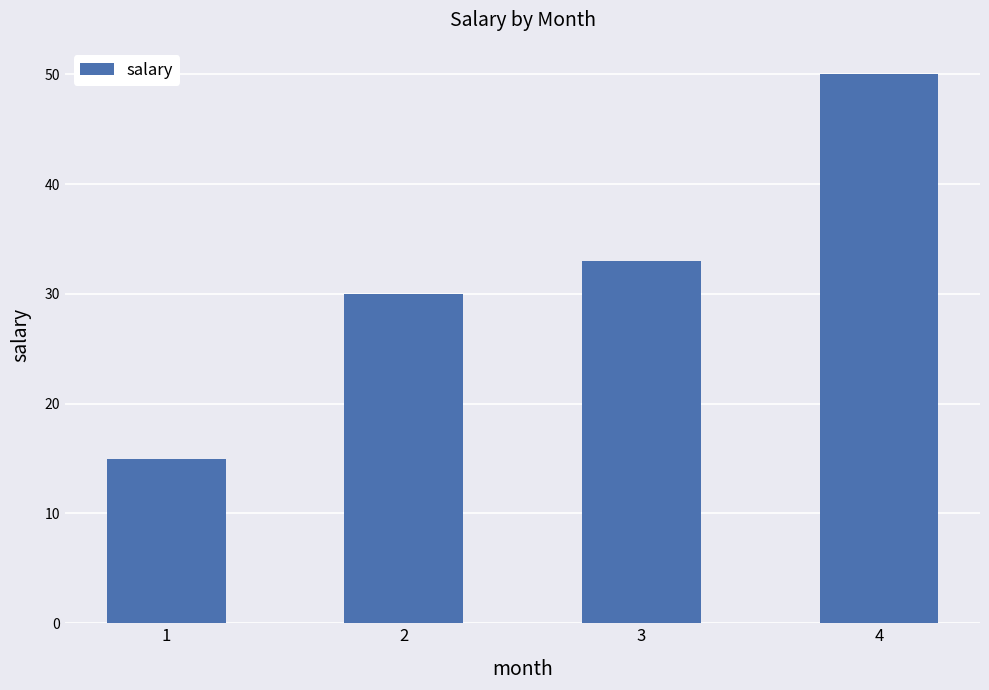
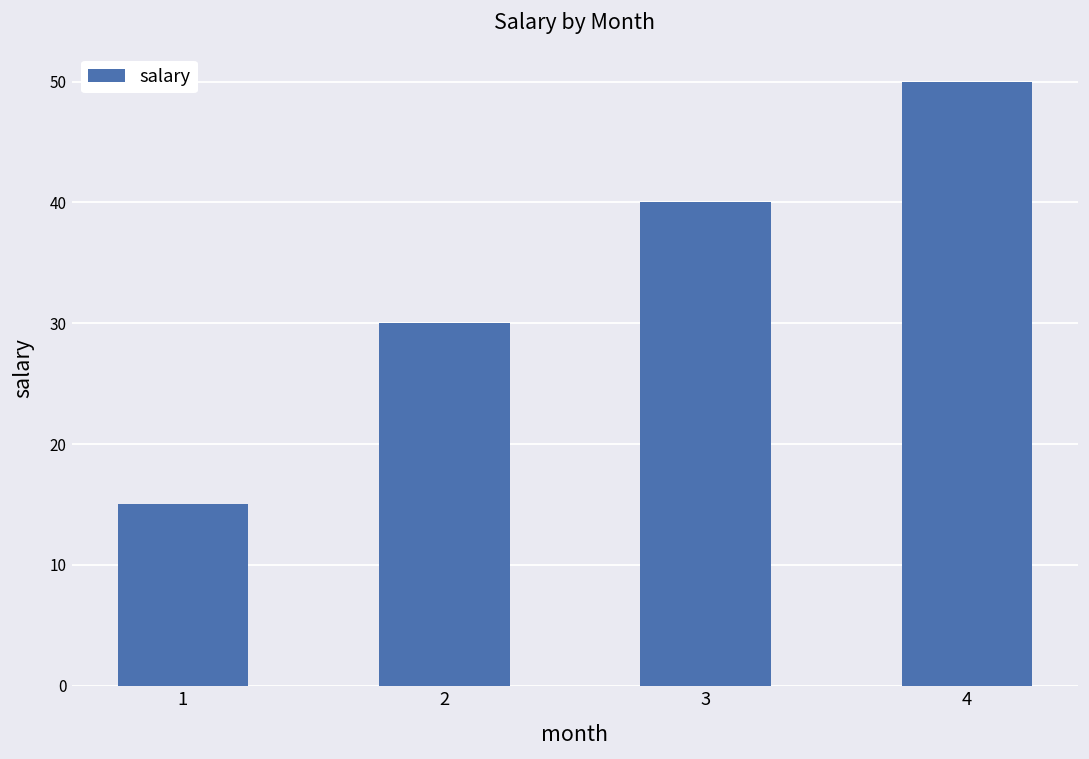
3: 33 -> 40
